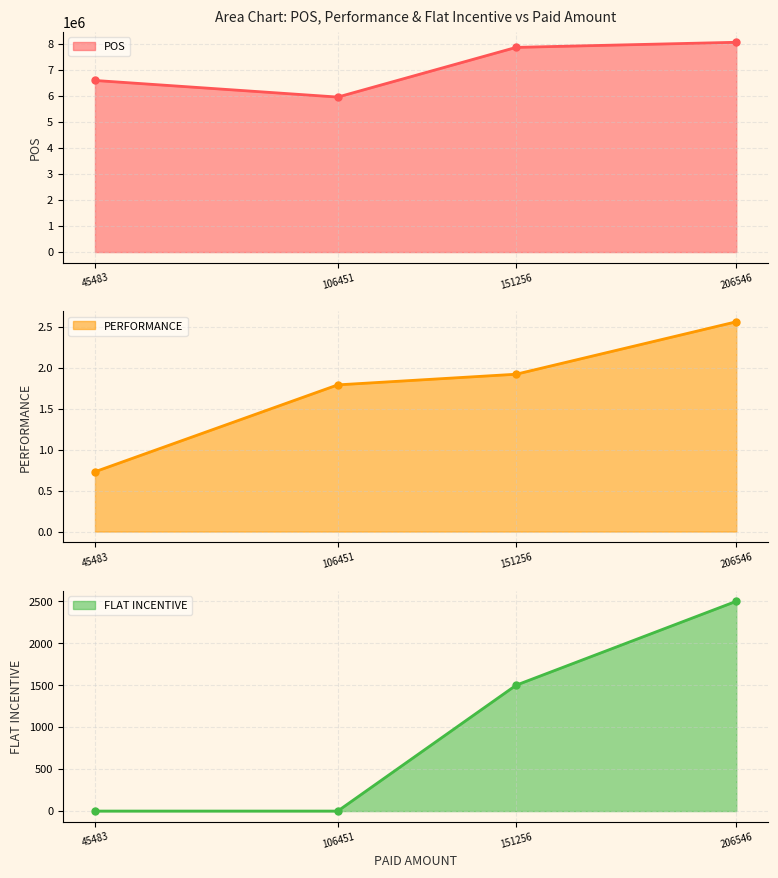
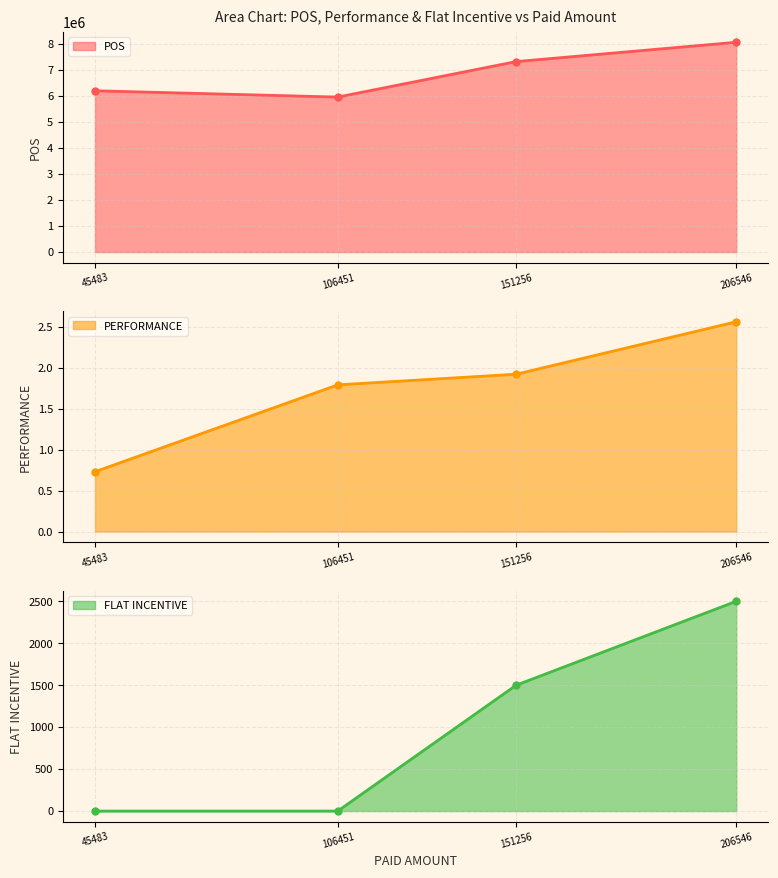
Area Chart: POS, Performance & Flat Incentive vs Paid Amount, 45483: 6600000 -> 6200000
Area Chart: POS, Performance & Flat Incentive vs Paid Amount, 151256: 7900000 -> 7300000
